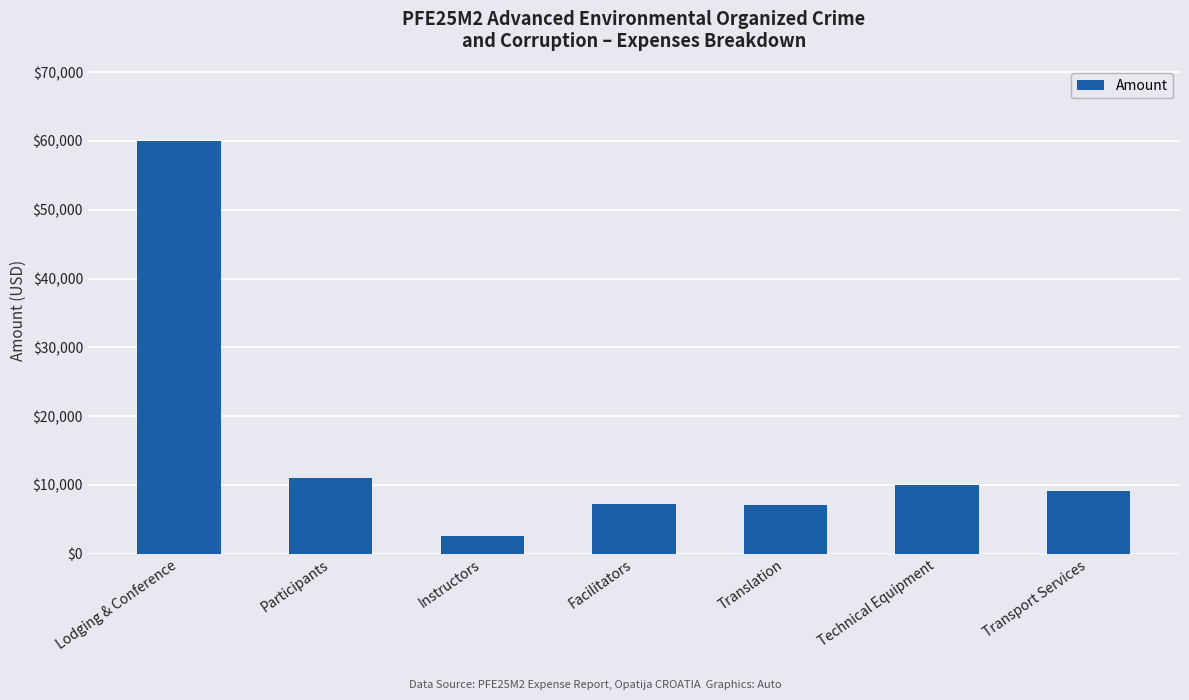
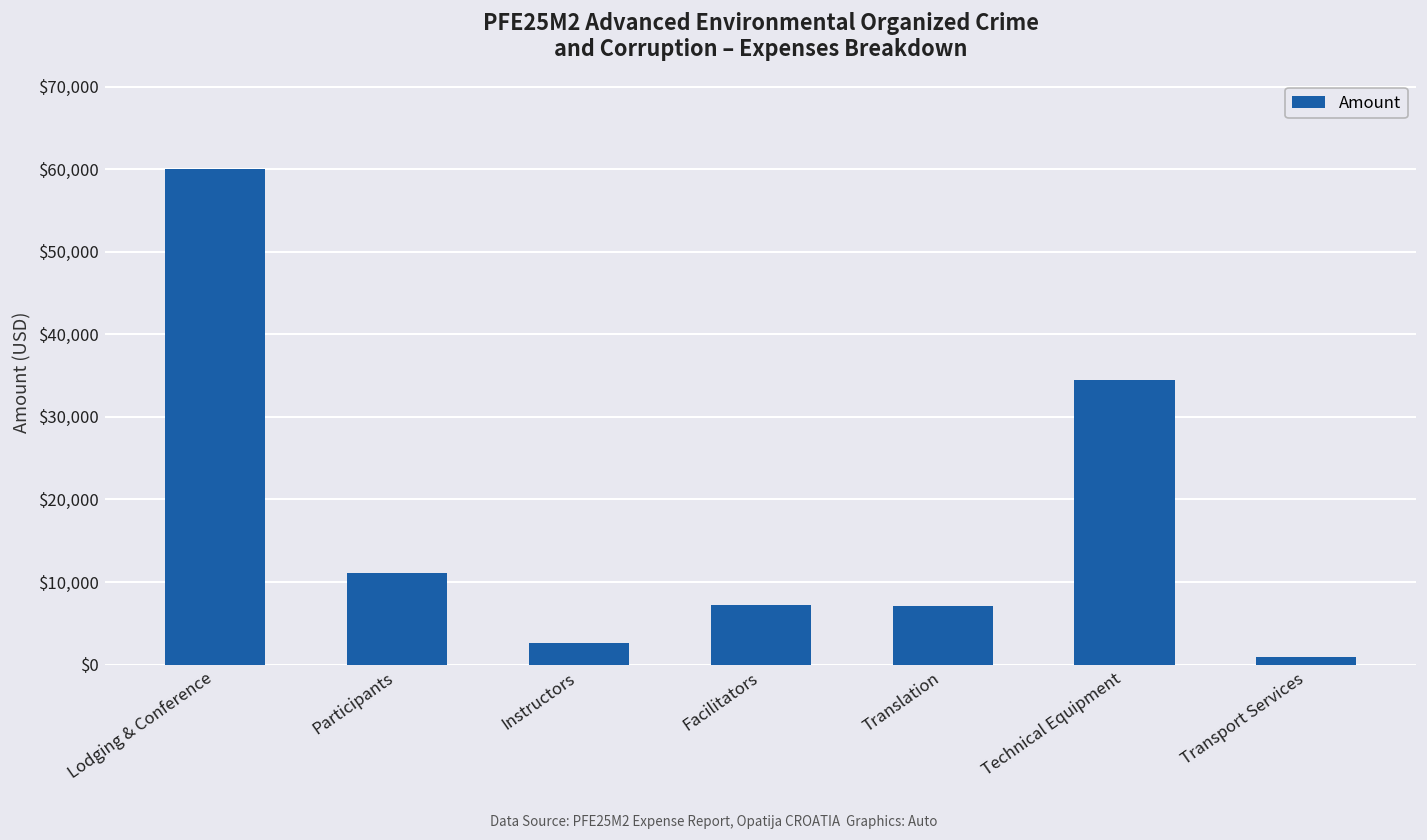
Technical Equipment: $10,000 -> $34,000
Transport Services: $9,000 -> $1,000
